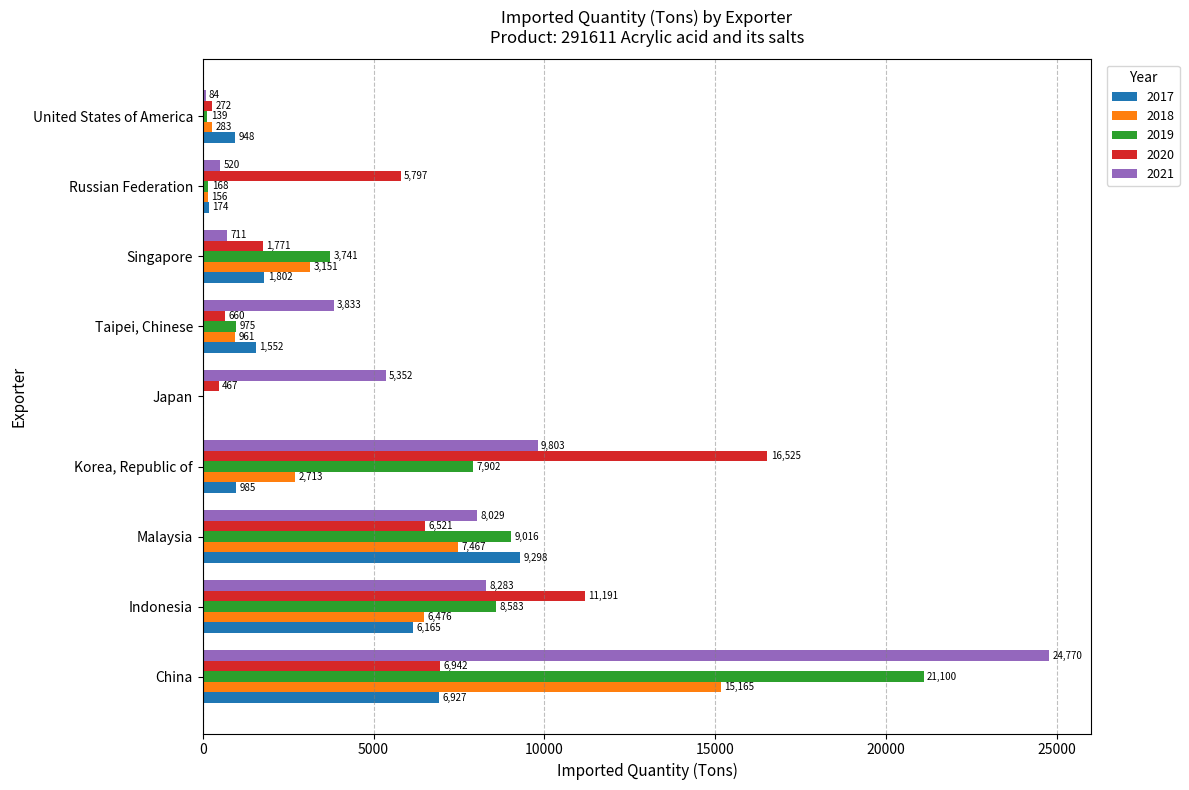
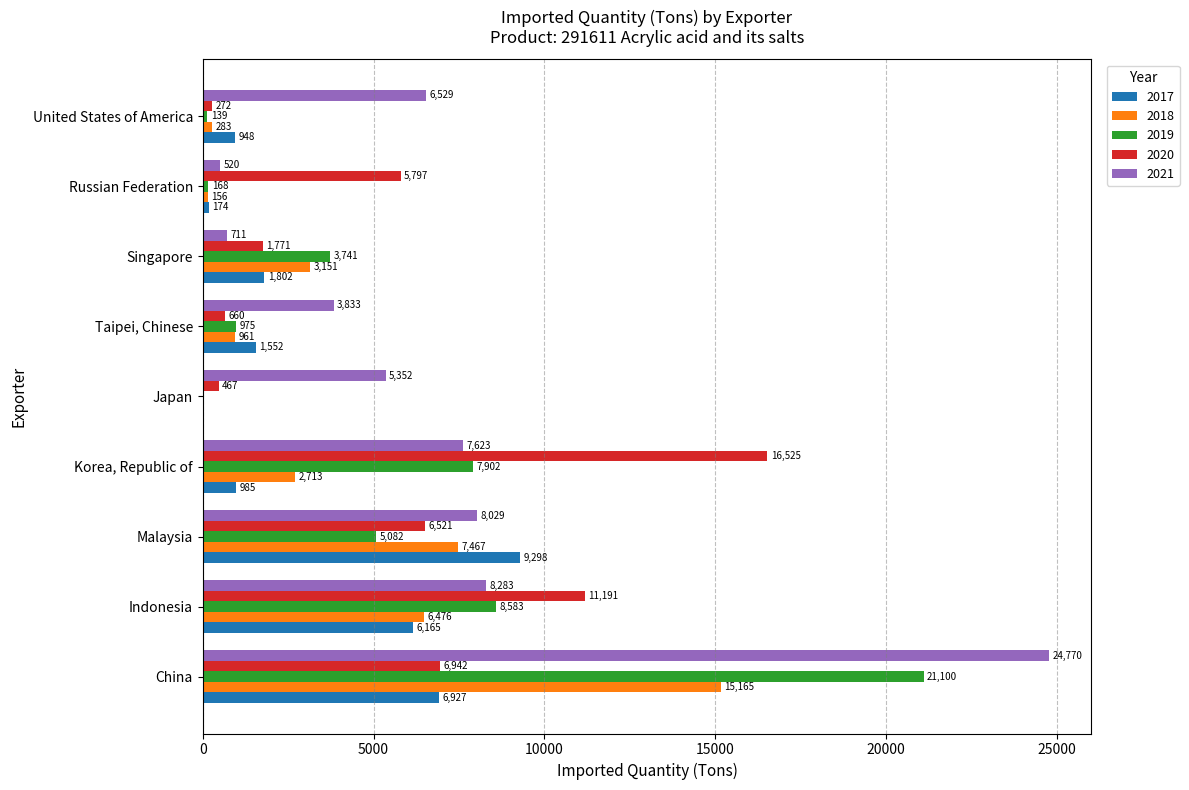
2021, United States of America: 84 -> 6,529
2021, Korea, Republic of: 9,803 -> 7,623
2019, Malaysia: 9,016 -> 5,082
